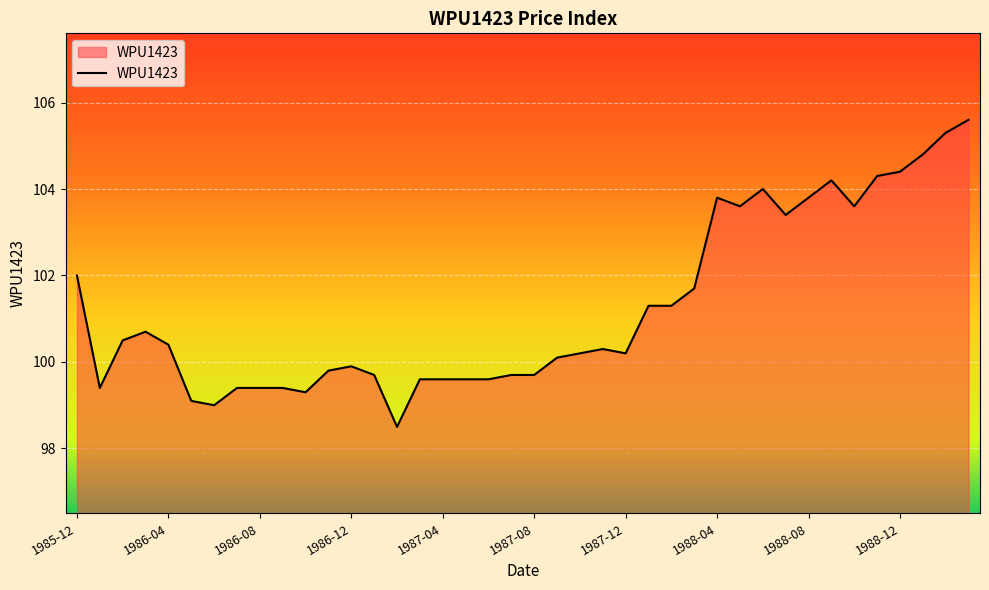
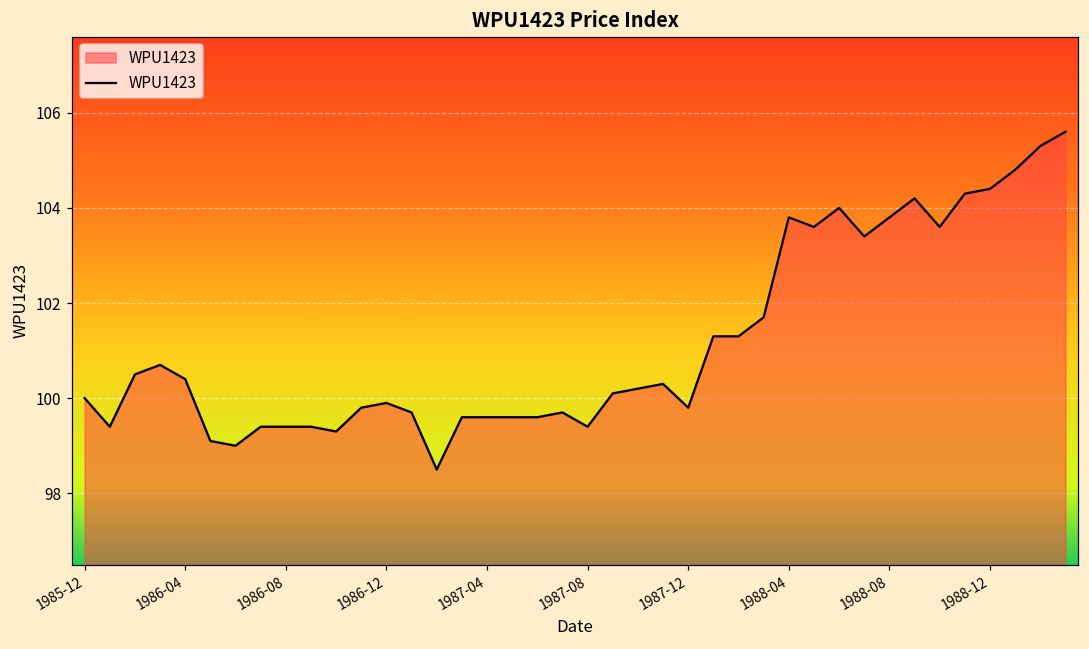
1985-12: 102 -> 100
1987-08: 99.7 -> 99.4
1987-12: 100.2 -> 99.8
